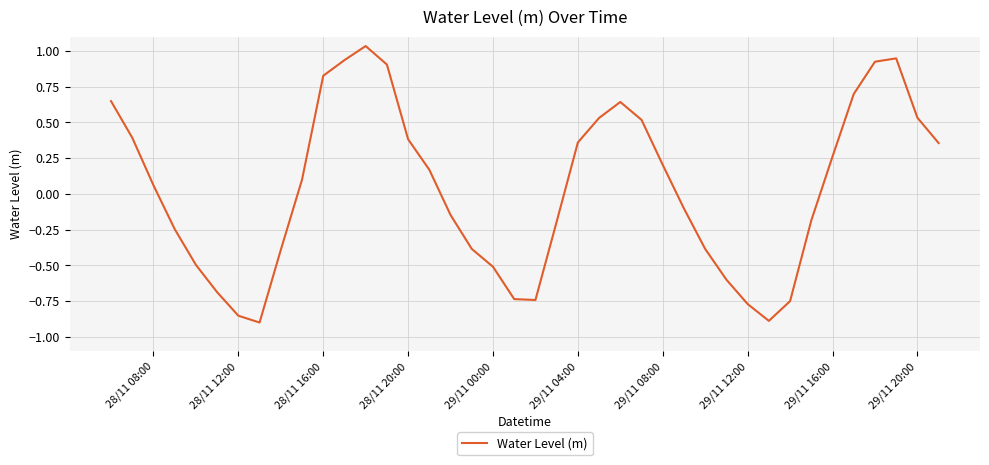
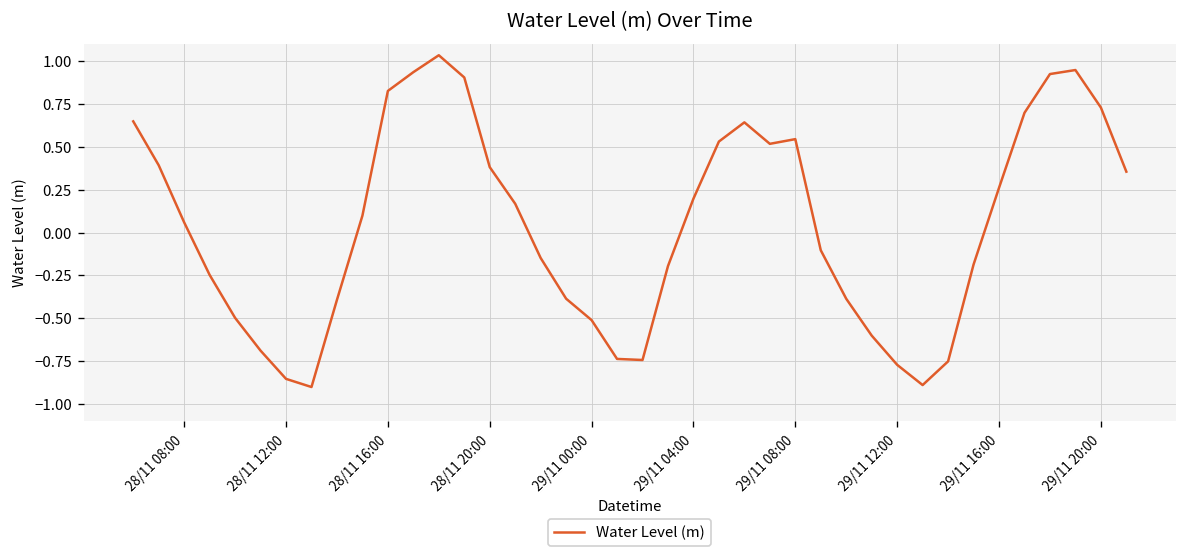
29/11 04:00: 0.36 -> 0.20
29/11 08:00: 0.20 -> 0.54
29/11 20:00: 0.53 -> 0.73
